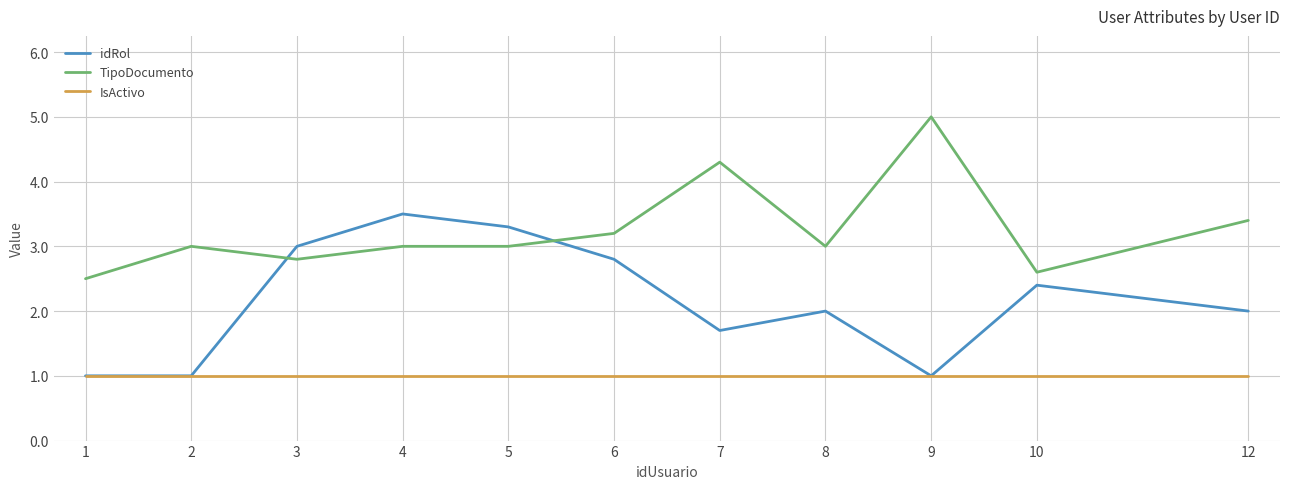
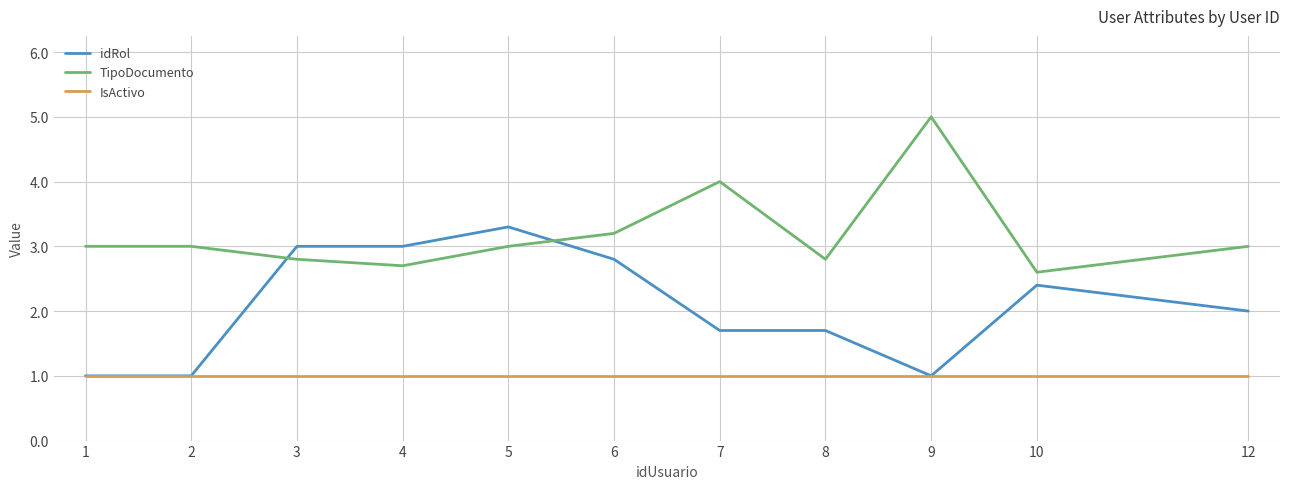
TipoDocumento, 1: 2.5 -> 3.0
idRol, 4: 3.5 -> 3.0
TipoDocumento, 4: 3.0 -> 2.7
TipoDocumento, 7: 4.3 -> 4.0
idRol, 8: 2.0 -> 1.7
TipoDocumento, 8: 3.0 -> 2.8
TipoDocumento, 12: 3.4 -> 3.0
